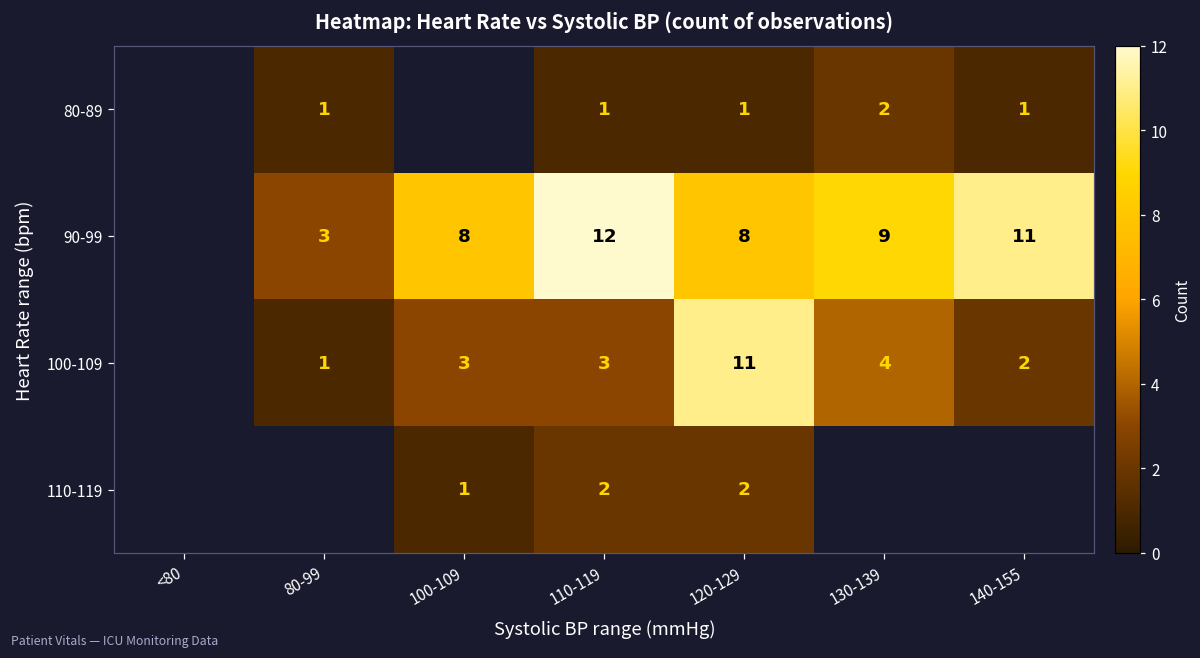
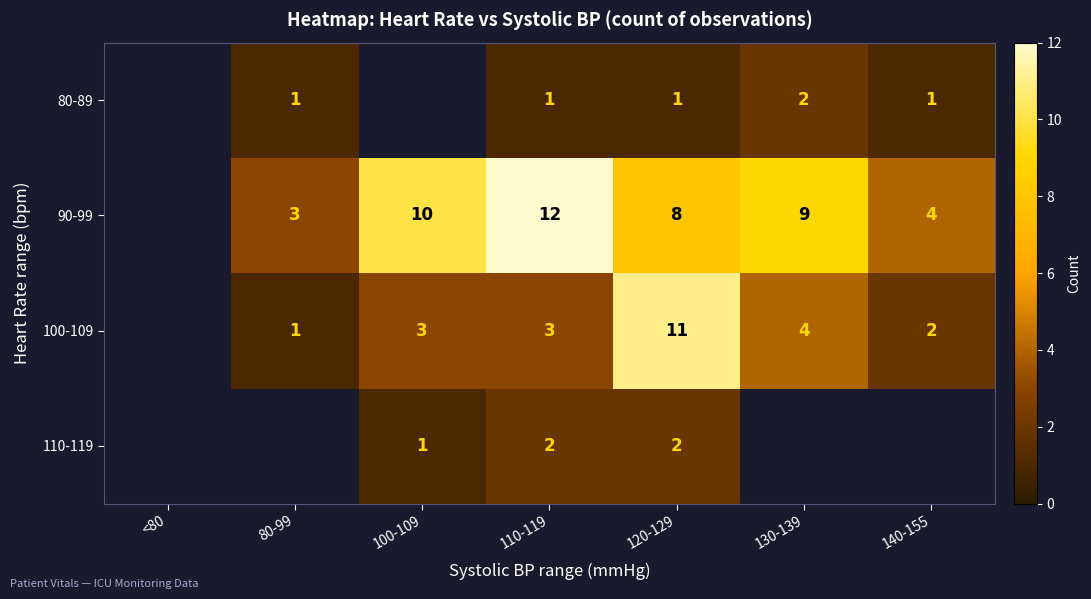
90-99, 100-109: 8 -> 10
90-99, 140-155: 11 -> 4
